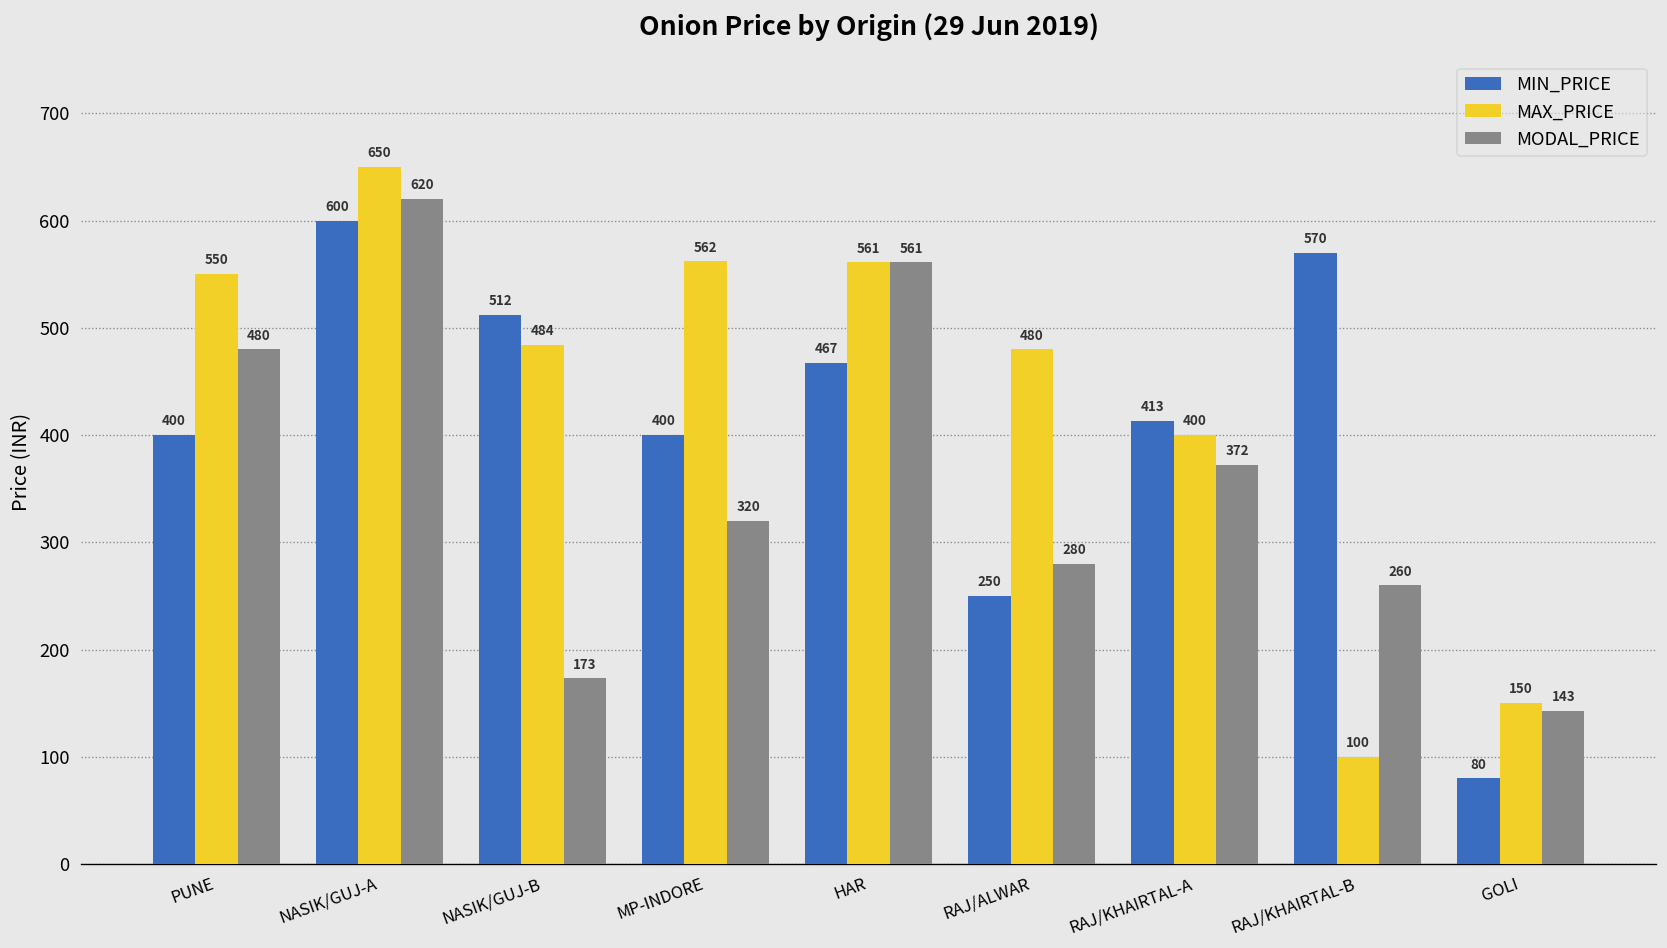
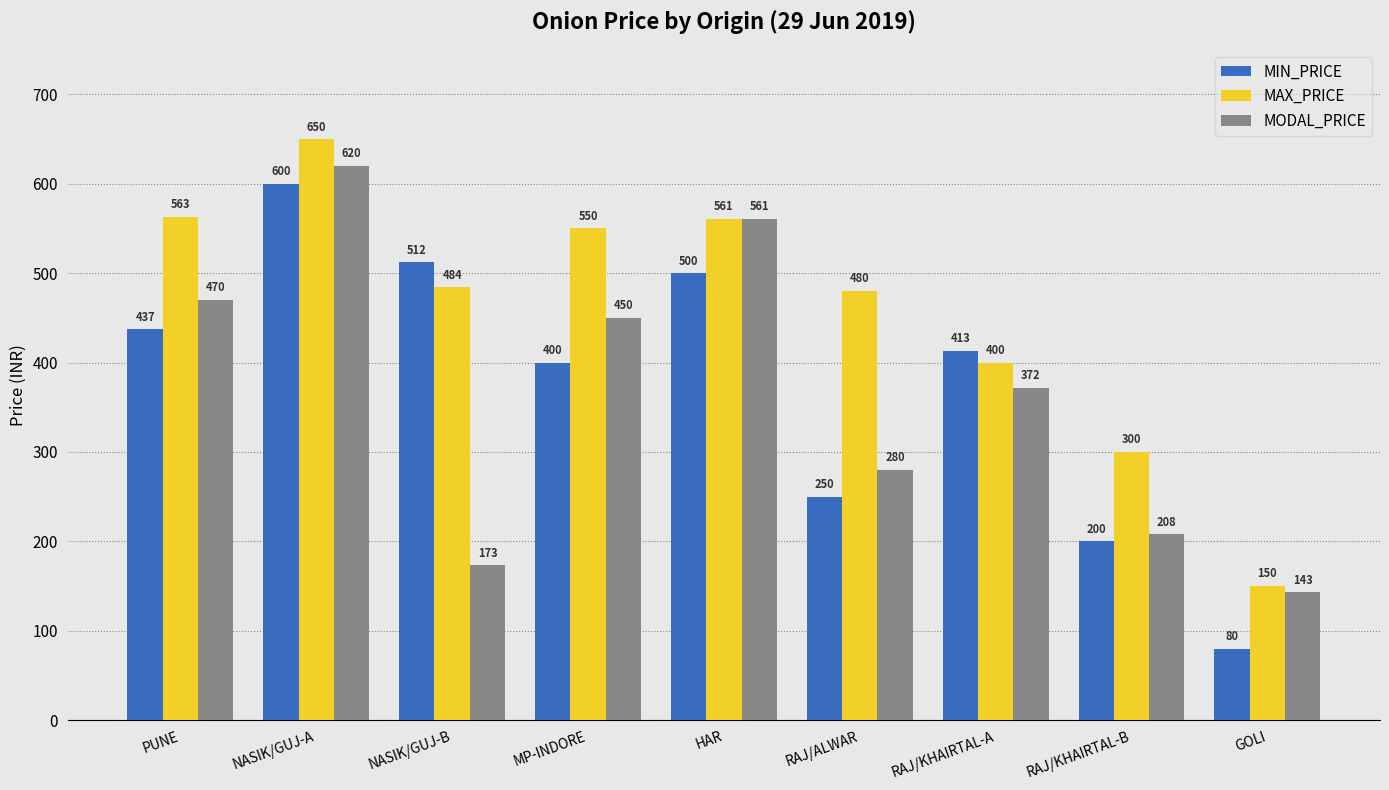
MIN_PRICE, PUNE: 400 -> 437
MAX_PRICE, PUNE: 550 -> 563
MODAL_PRICE, PUNE: 480 -> 470
MAX_PRICE, MP-INDORE: 562 -> 550
MODAL_PRICE, MP-INDORE: 320 -> 450
MIN_PRICE, HAR: 467 -> 500
MIN_PRICE, RAJ/KHAIRTAL-B: 570 -> 200
MAX_PRICE, RAJ/KHAIRTAL-B: 100 -> 300
MODAL_PRICE, RAJ/KHAIRTAL-B: 260 -> 208
